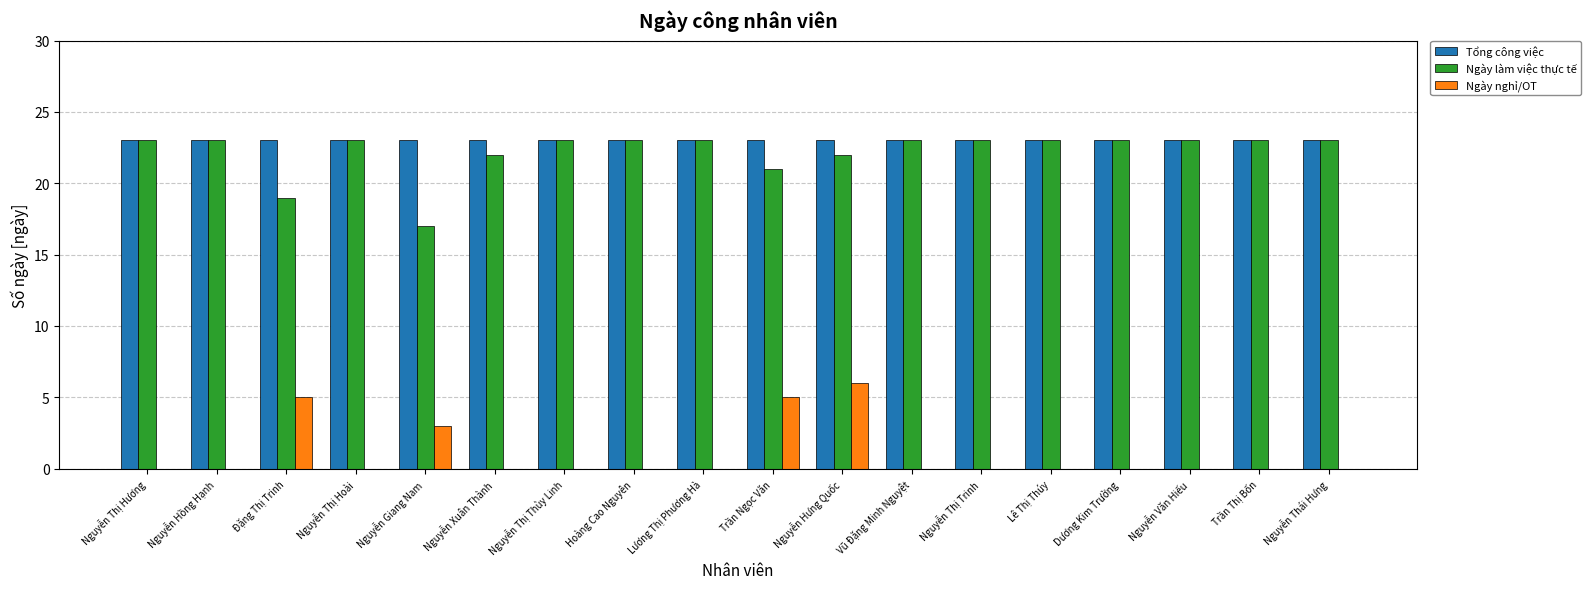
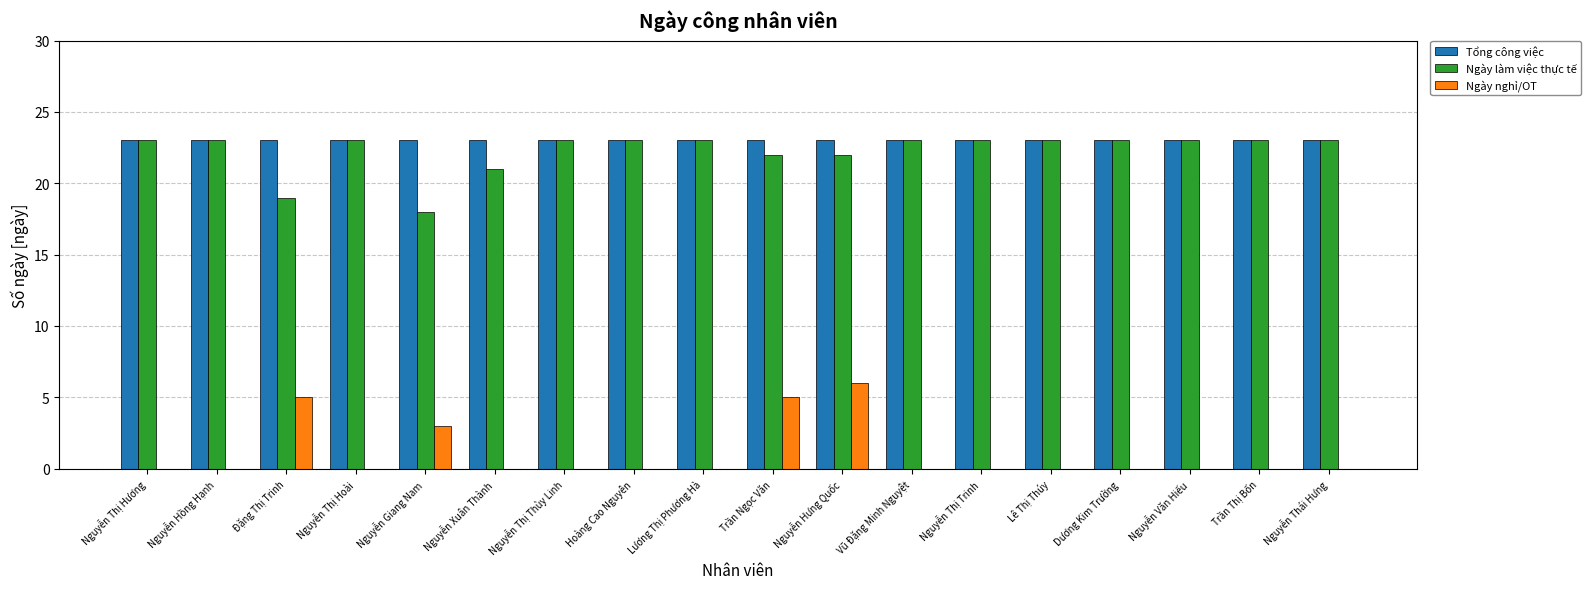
Ngày làm việc thực tế, Nguyễn Giang Nam: 17 -> 18
Ngày làm việc thực tế, Nguyễn Xuân Thành: 22 -> 21
Ngày làm việc thực tế, Trần Ngọc Văn: 21 -> 22
